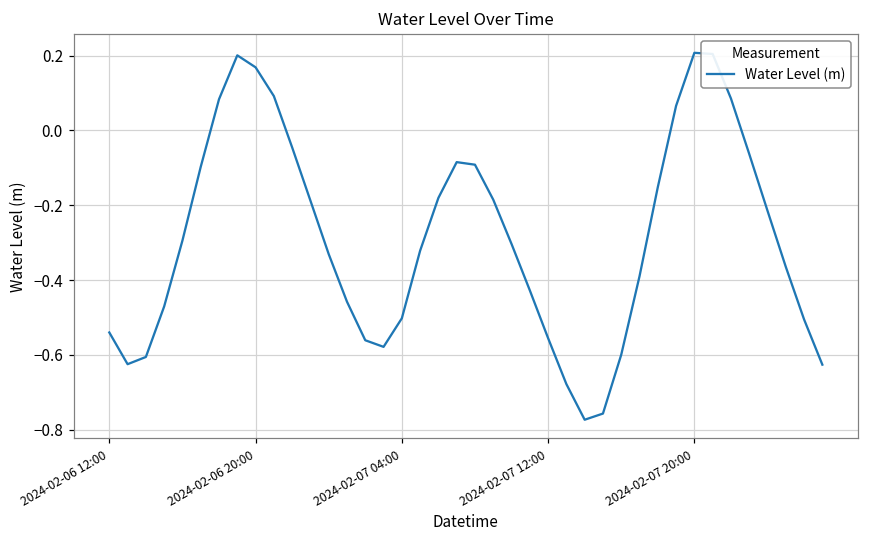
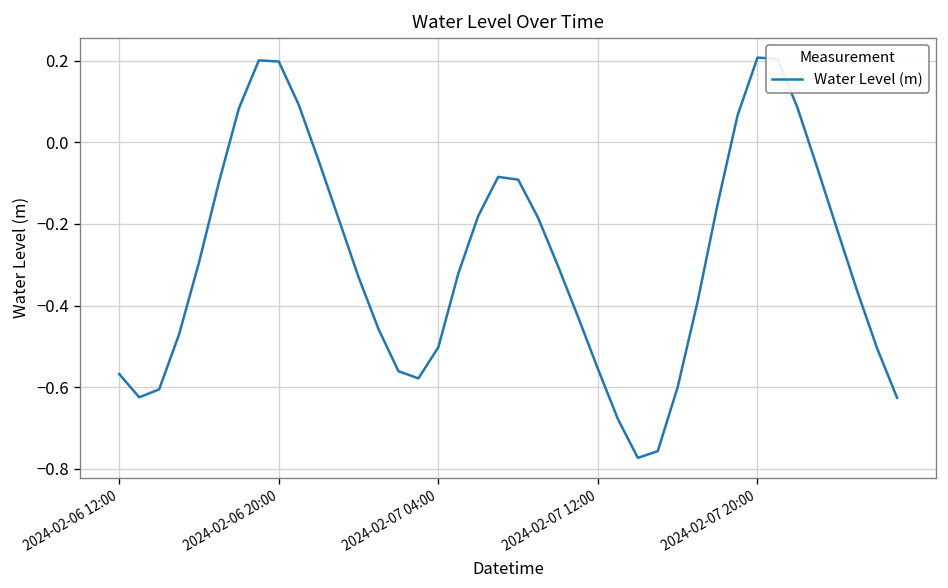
2024-02-06 12:00: -0.54 -> -0.57
2024-02-06 20:00: 0.17 -> 0.20
